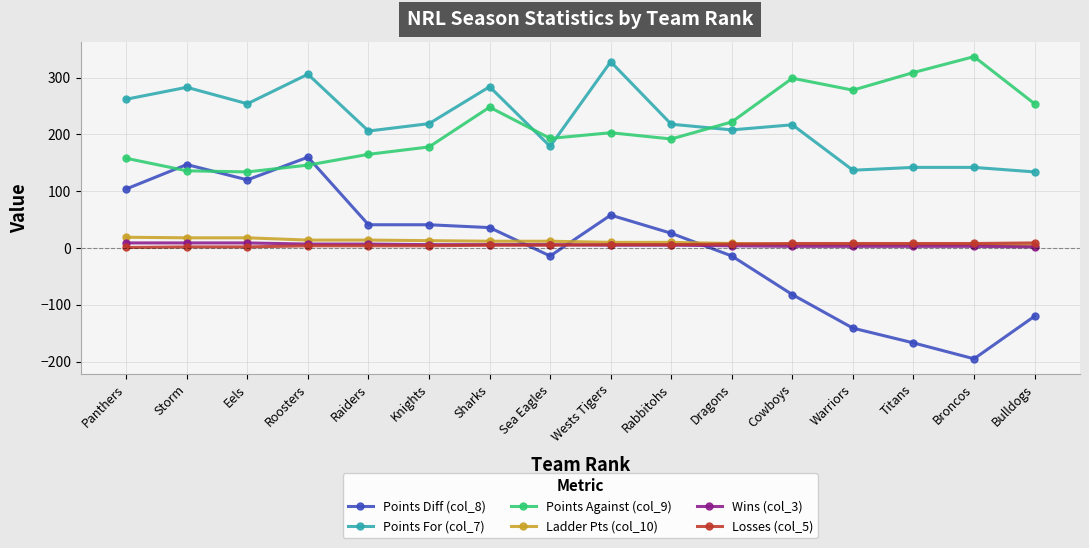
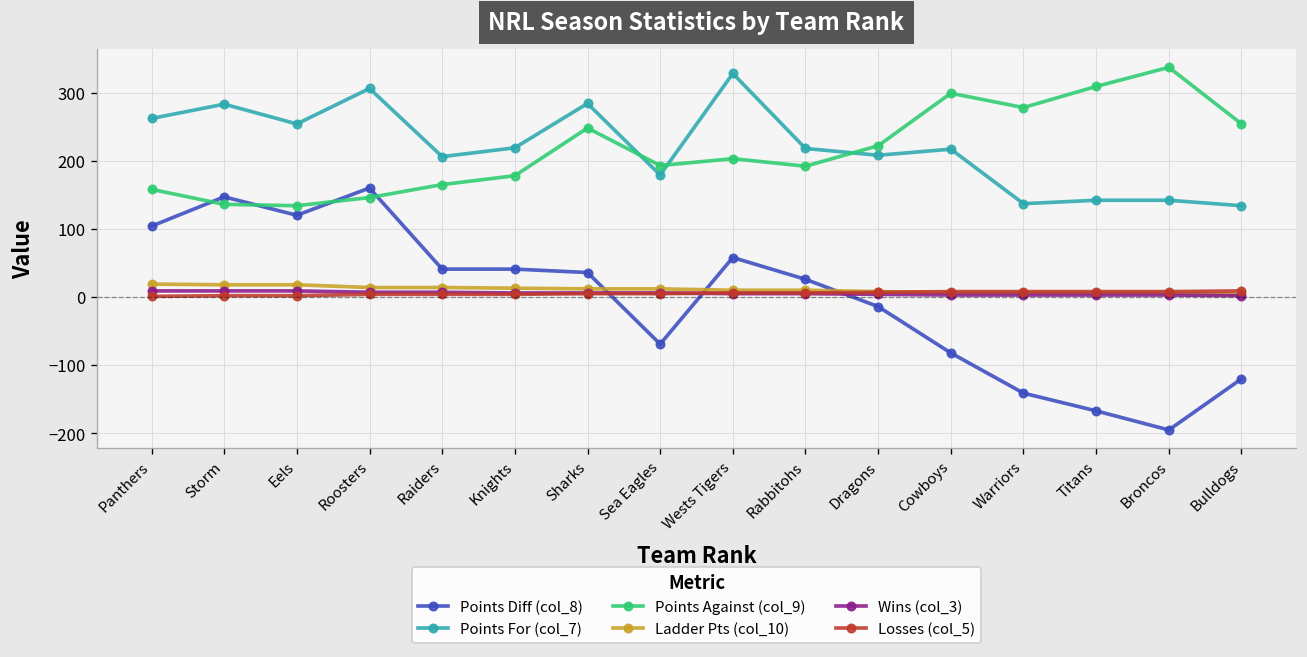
Points Diff (col_8), Sea Eagles: -10 -> -70
